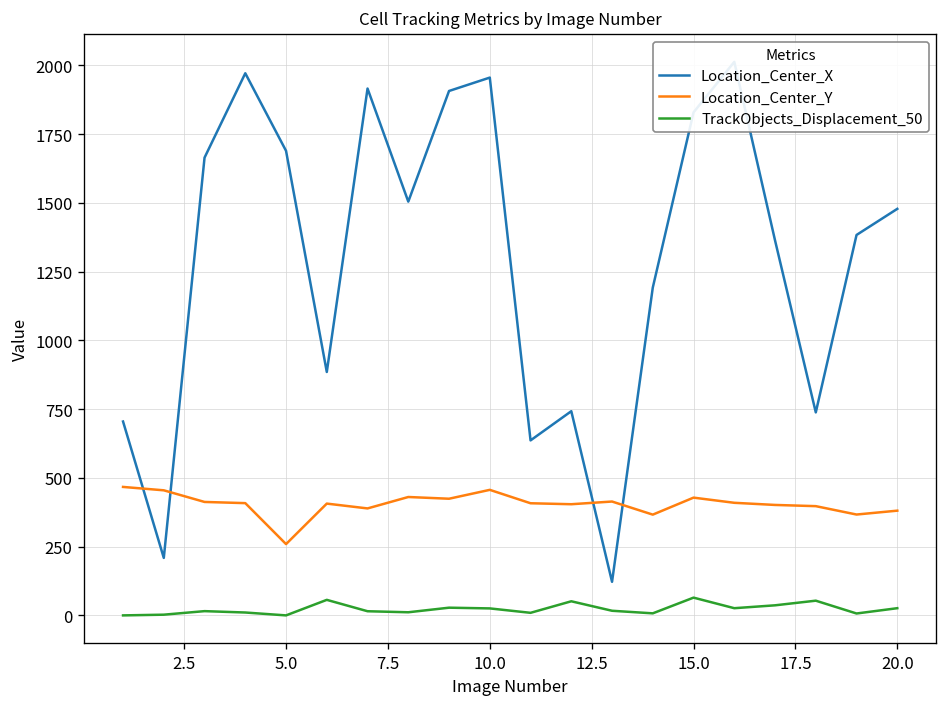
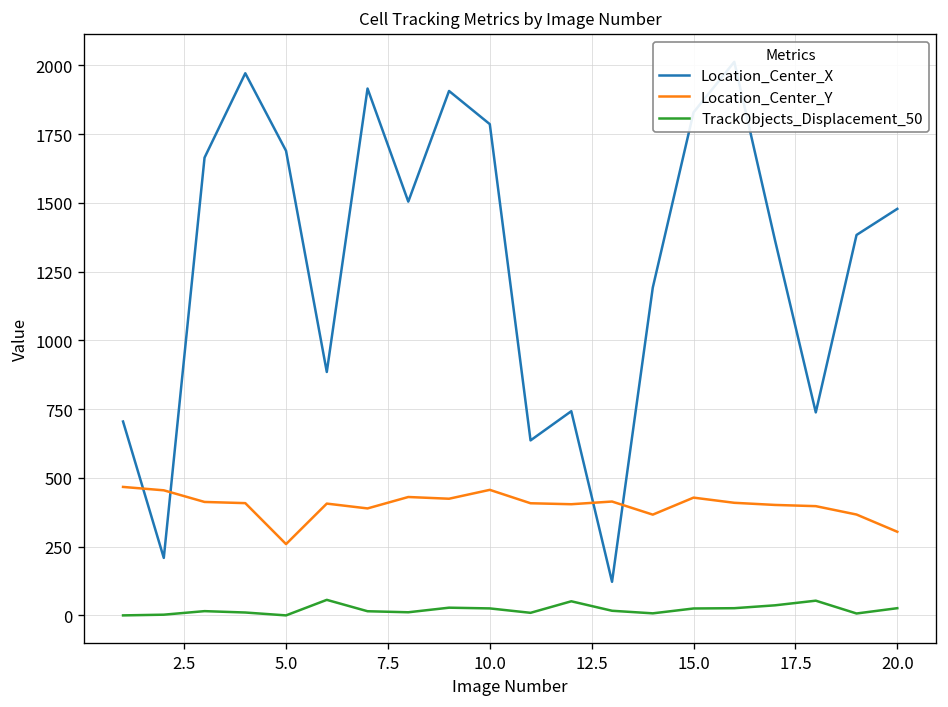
Location_Center_X, 10.0: 1960 -> 1790
TrackObjects_Displacement_50, 15.0: 60 -> 30
Location_Center_Y, 20.0: 380 -> 300
